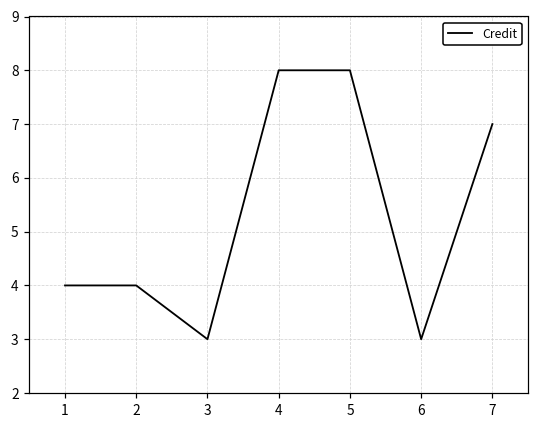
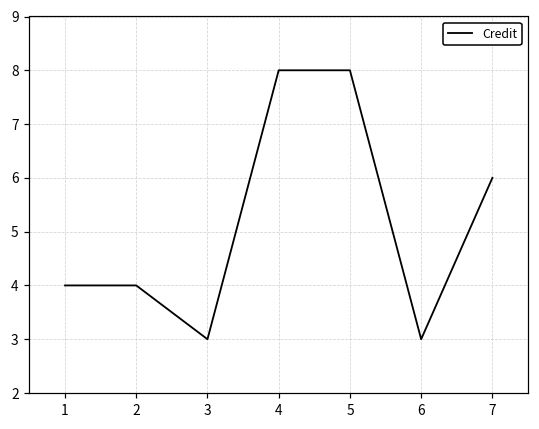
7: 7 -> 6
